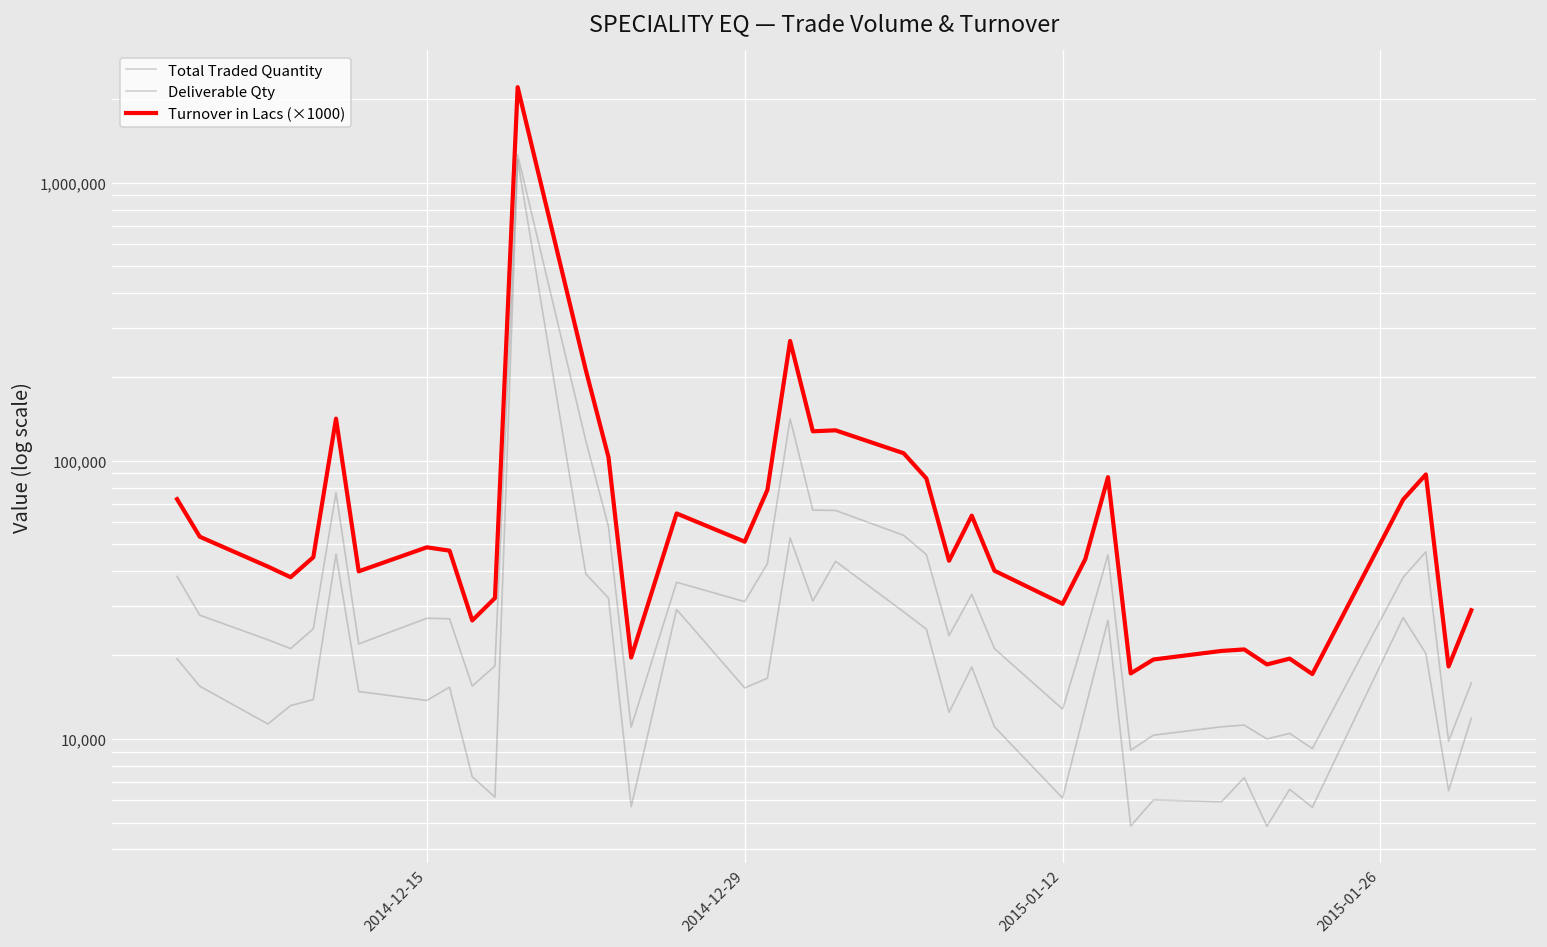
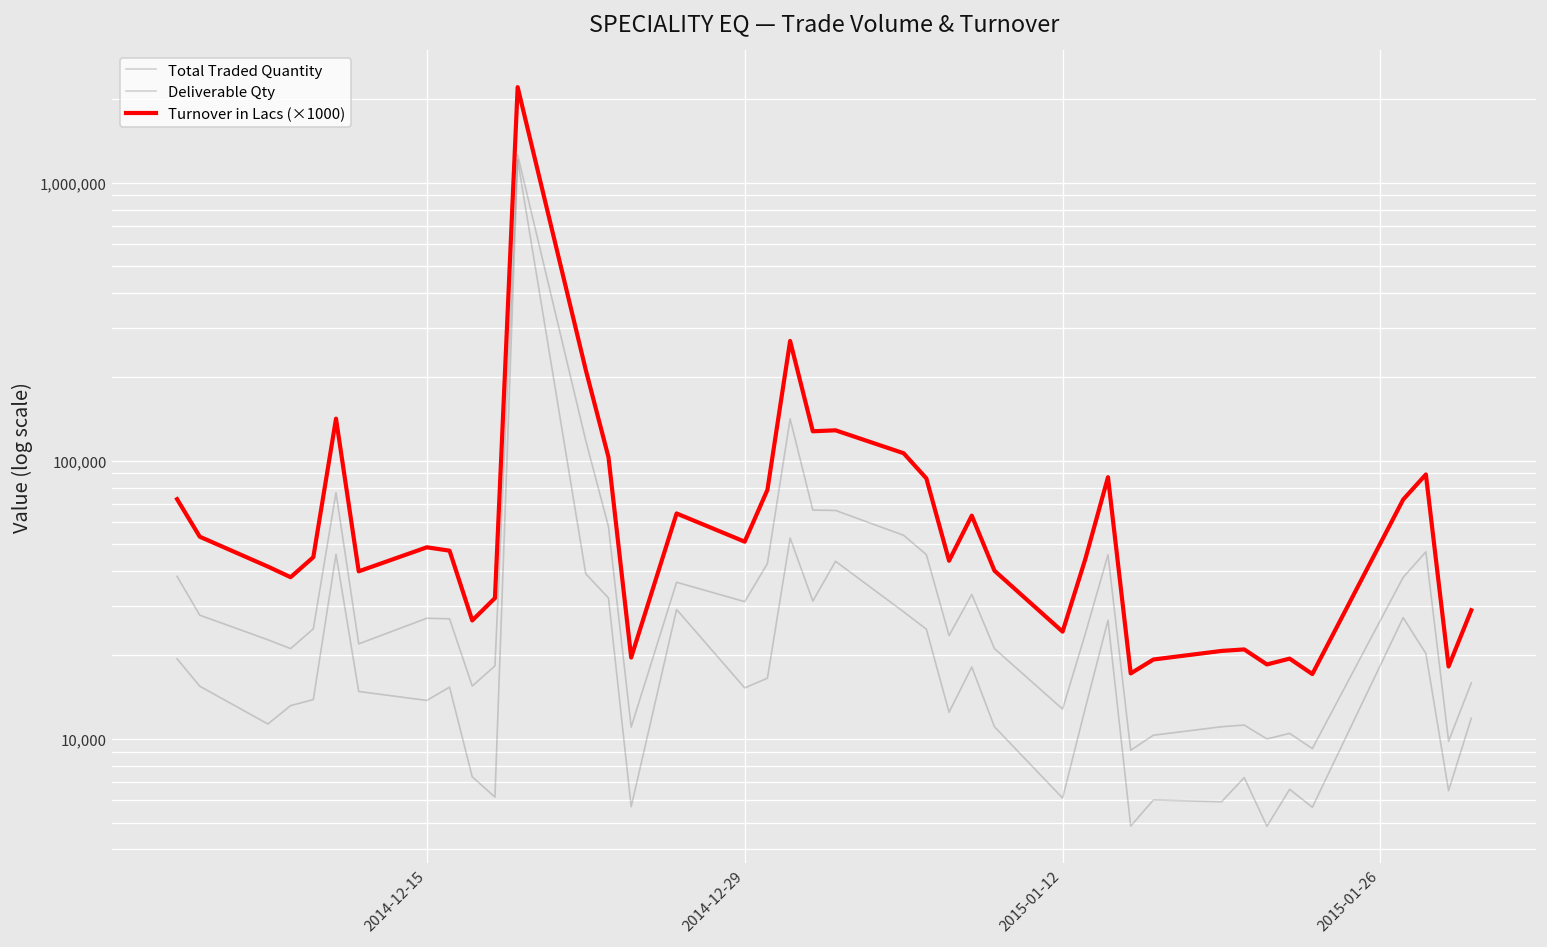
Turnover in Lacs (×1000), 2015-01-12: 31,000 -> 24,000
